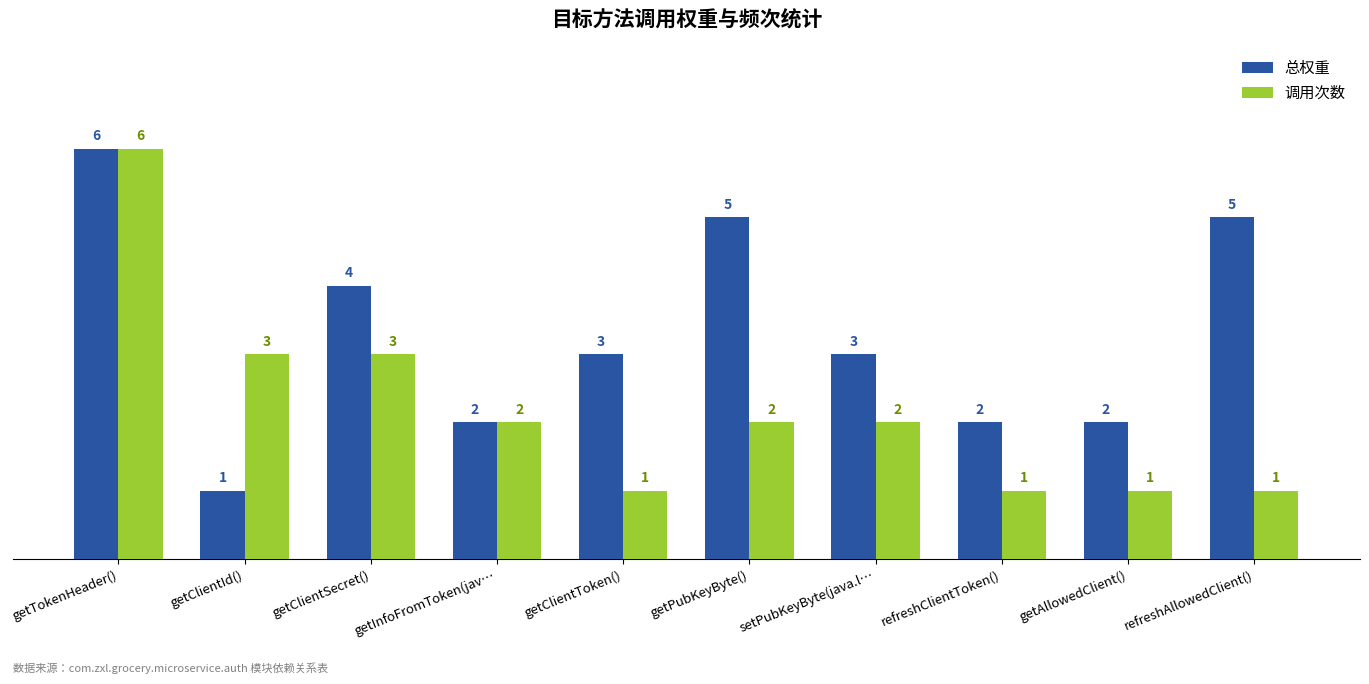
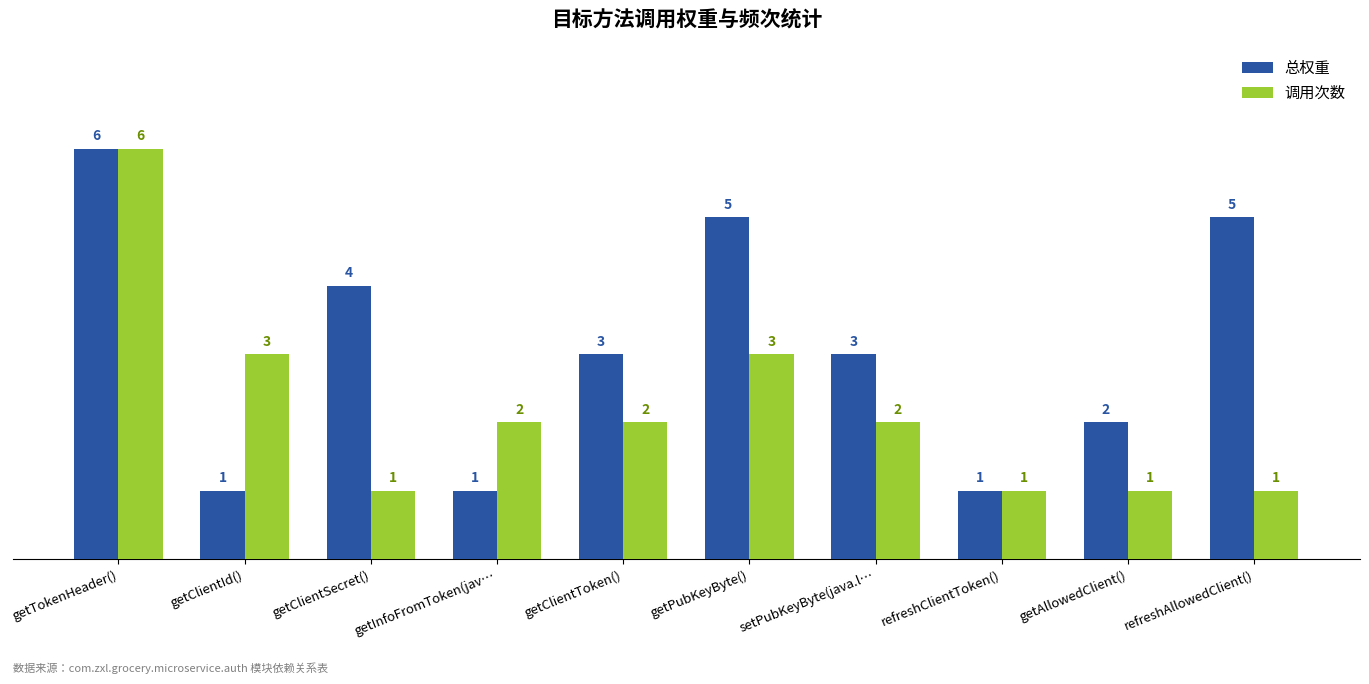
调用次数, getClientSecret(): 3 -> 1
总权重, getInfoFromToken(jav…: 2 -> 1
调用次数, getClientToken(): 1 -> 2
调用次数, getPubKeyByte(): 2 -> 3
总权重, refreshClientToken(): 2 -> 1
